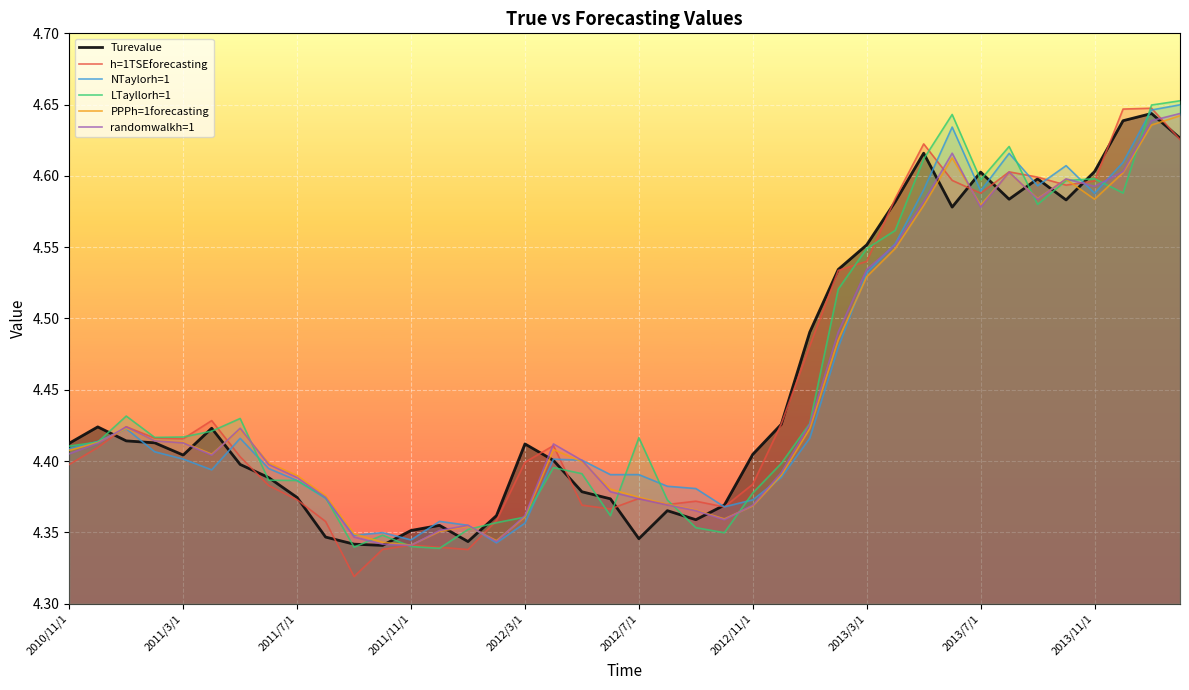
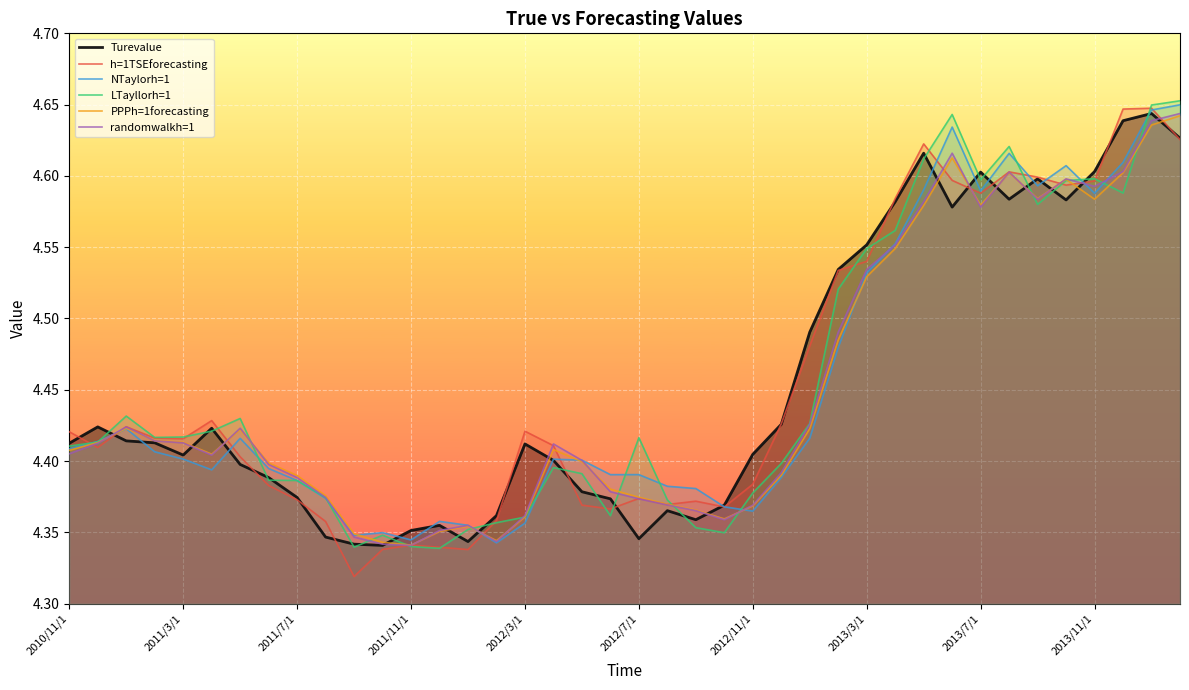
h=1TSEforecasting, 2010/11/1: 4.398 -> 4.421
h=1TSEforecasting, 2012/3/1: 4.399 -> 4.421
NTaylorh=1, 2012/11/1: 4.373 -> 4.365
